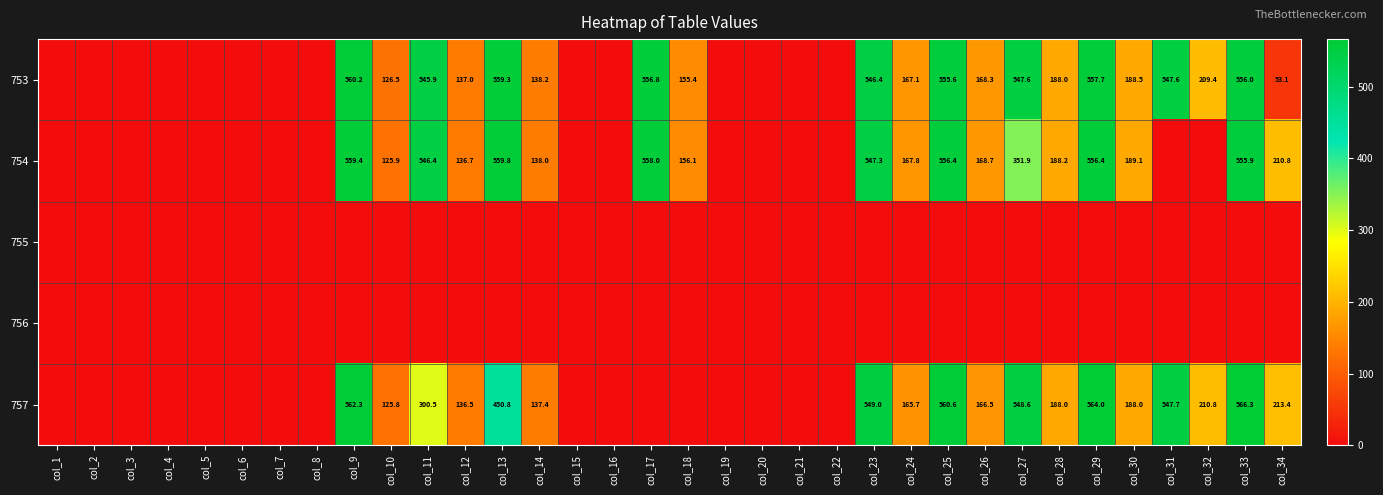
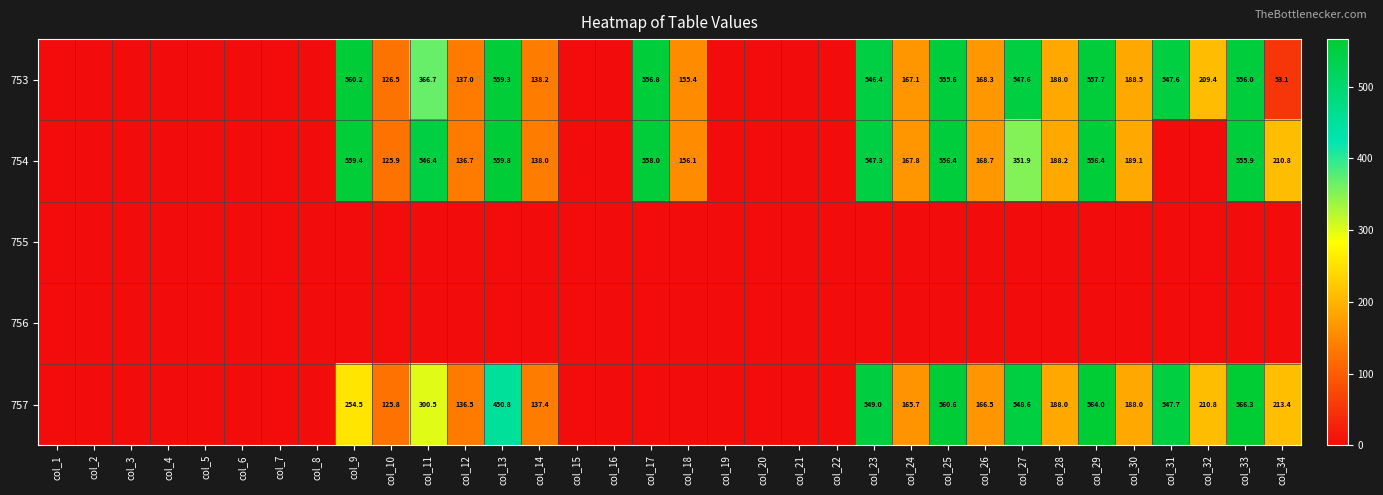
753, col_11: 545.9 -> 366.7
757, col_9: 562.3 -> 254.5
